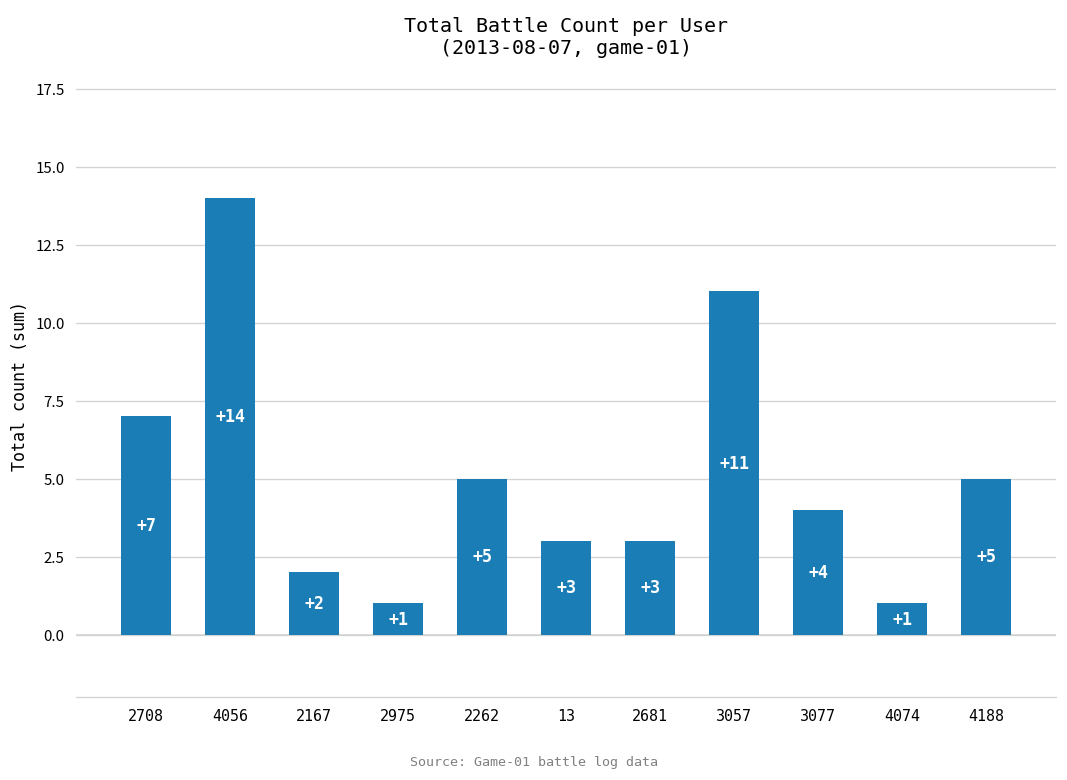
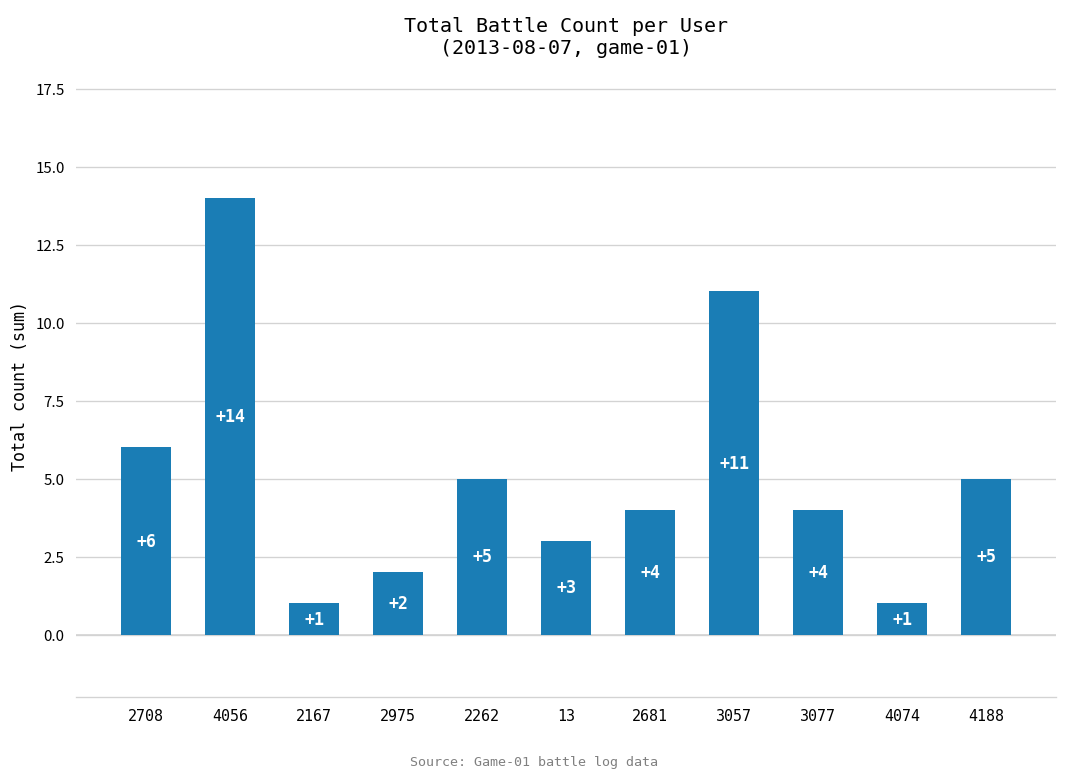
2708: +7 -> +6
2167: +2 -> +1
2975: +1 -> +2
2681: +3 -> +4
